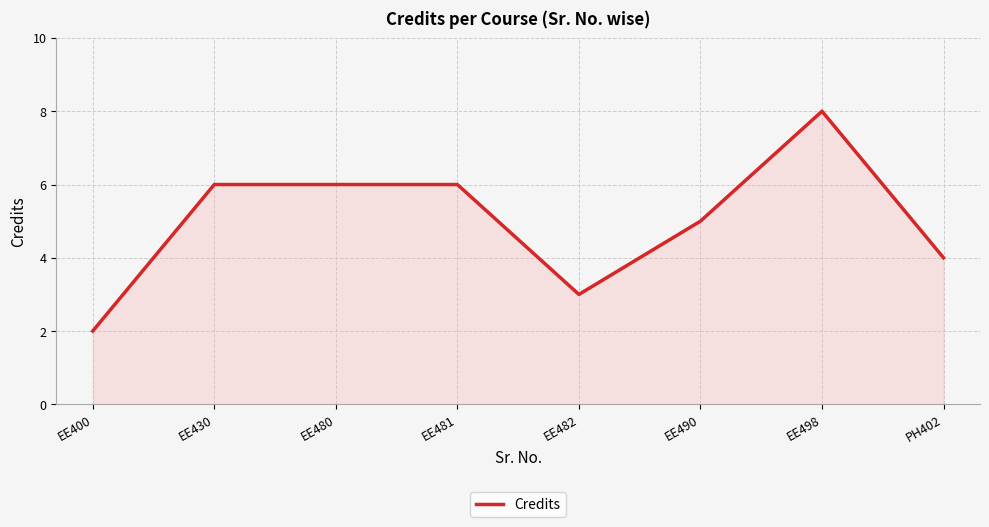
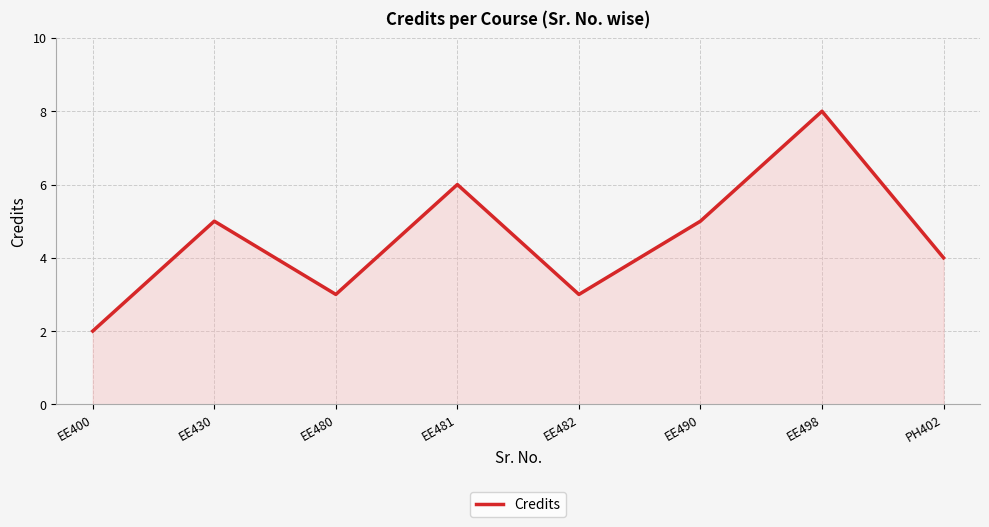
EE430: 6 -> 5
EE480: 6 -> 3
